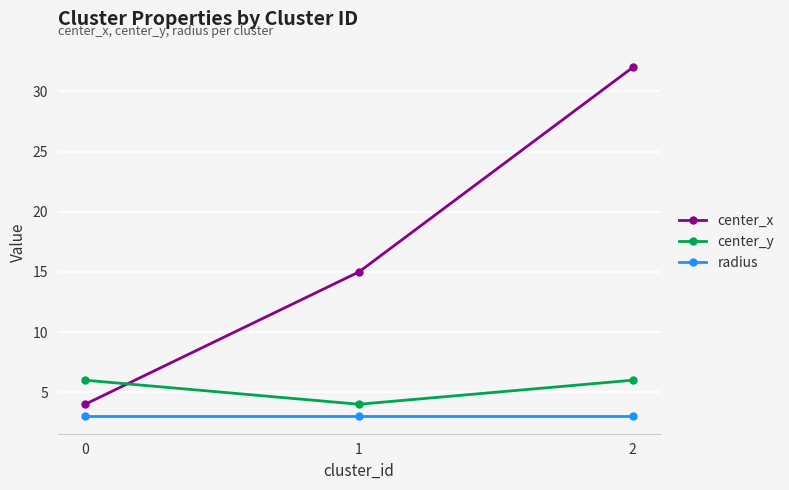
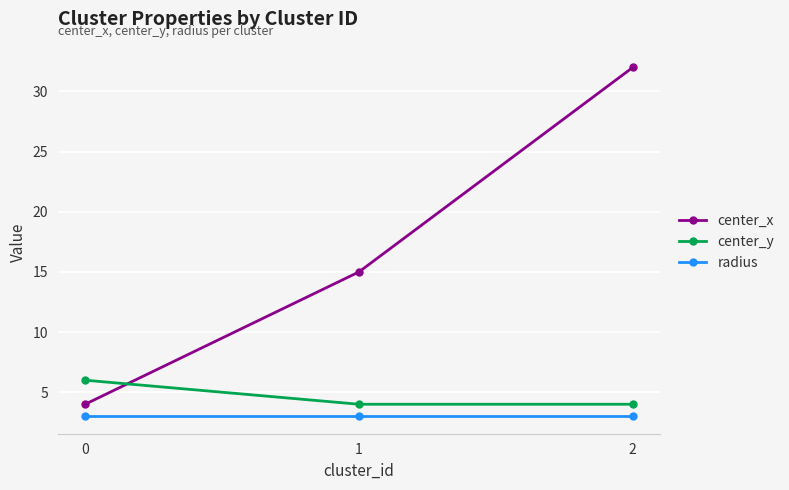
center_y, 2: 6 -> 4
